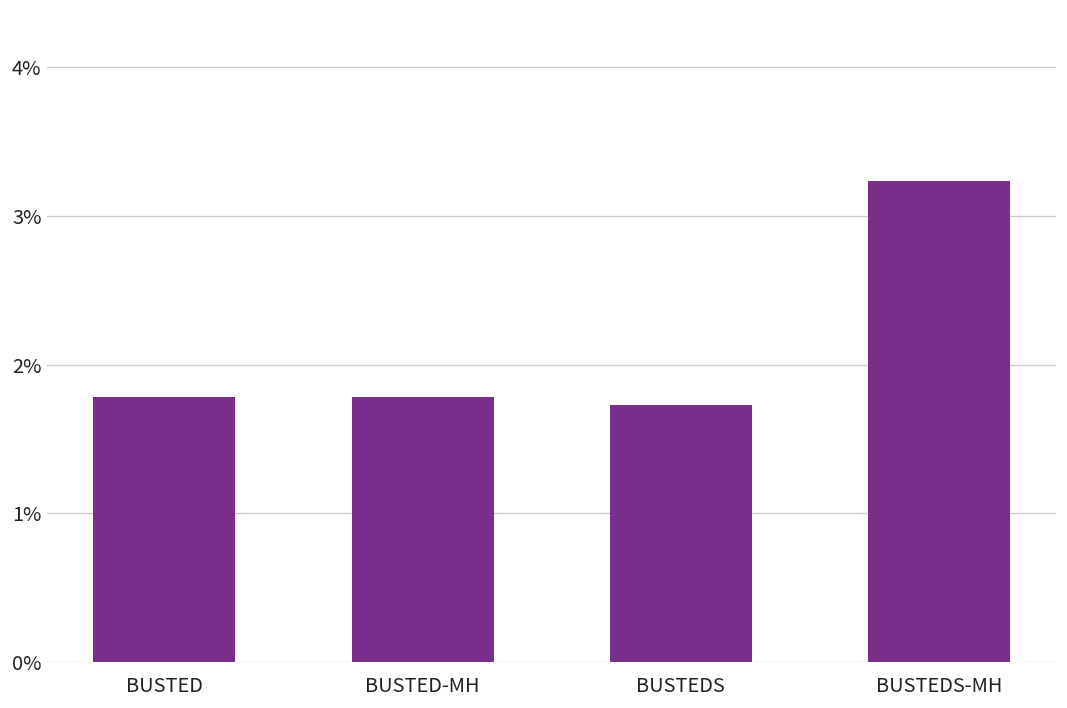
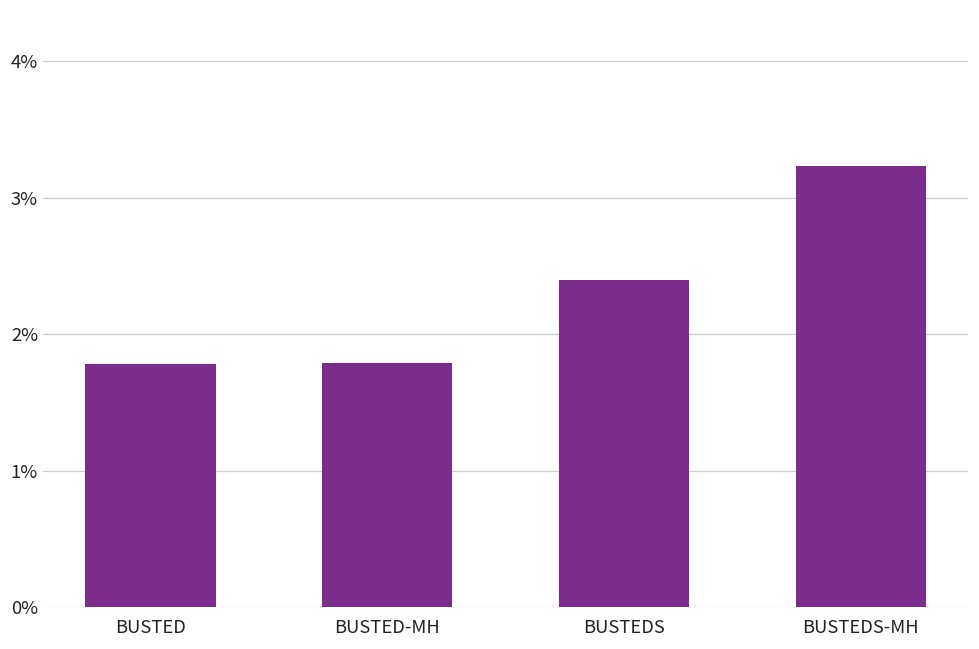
BUSTEDS: 1.73% -> 2.40%
